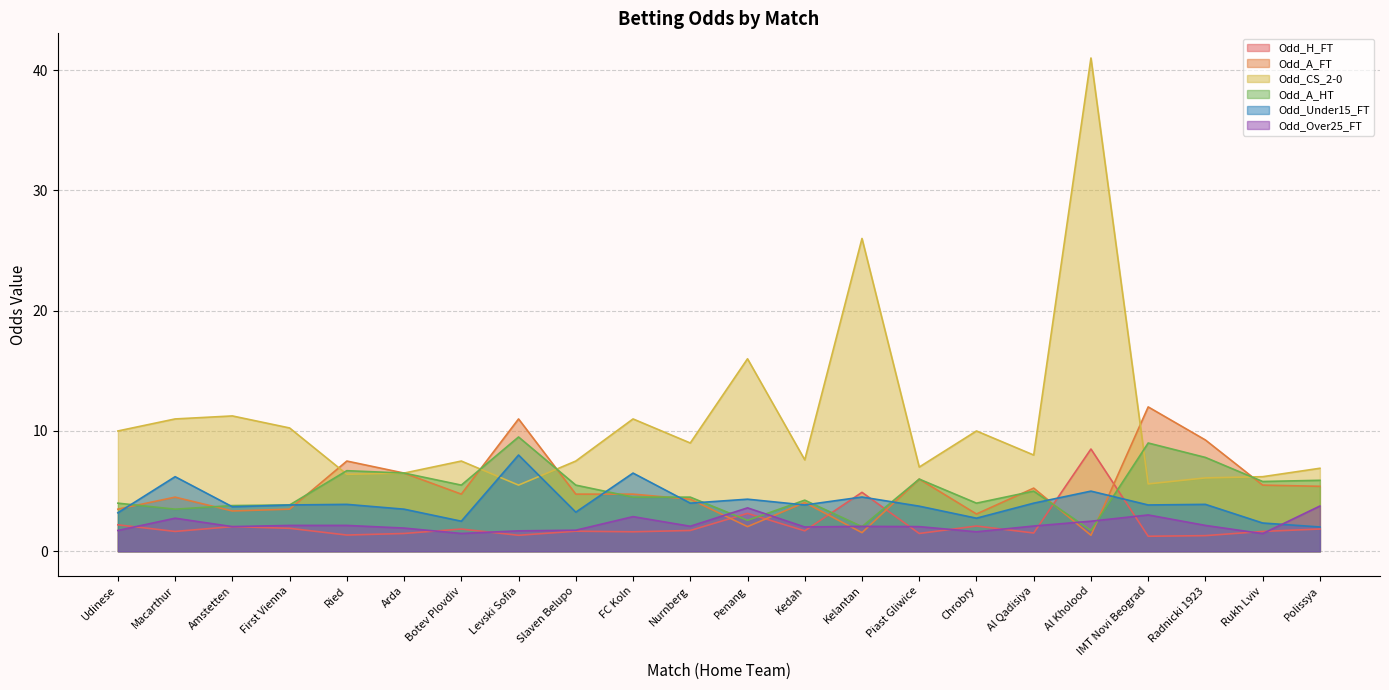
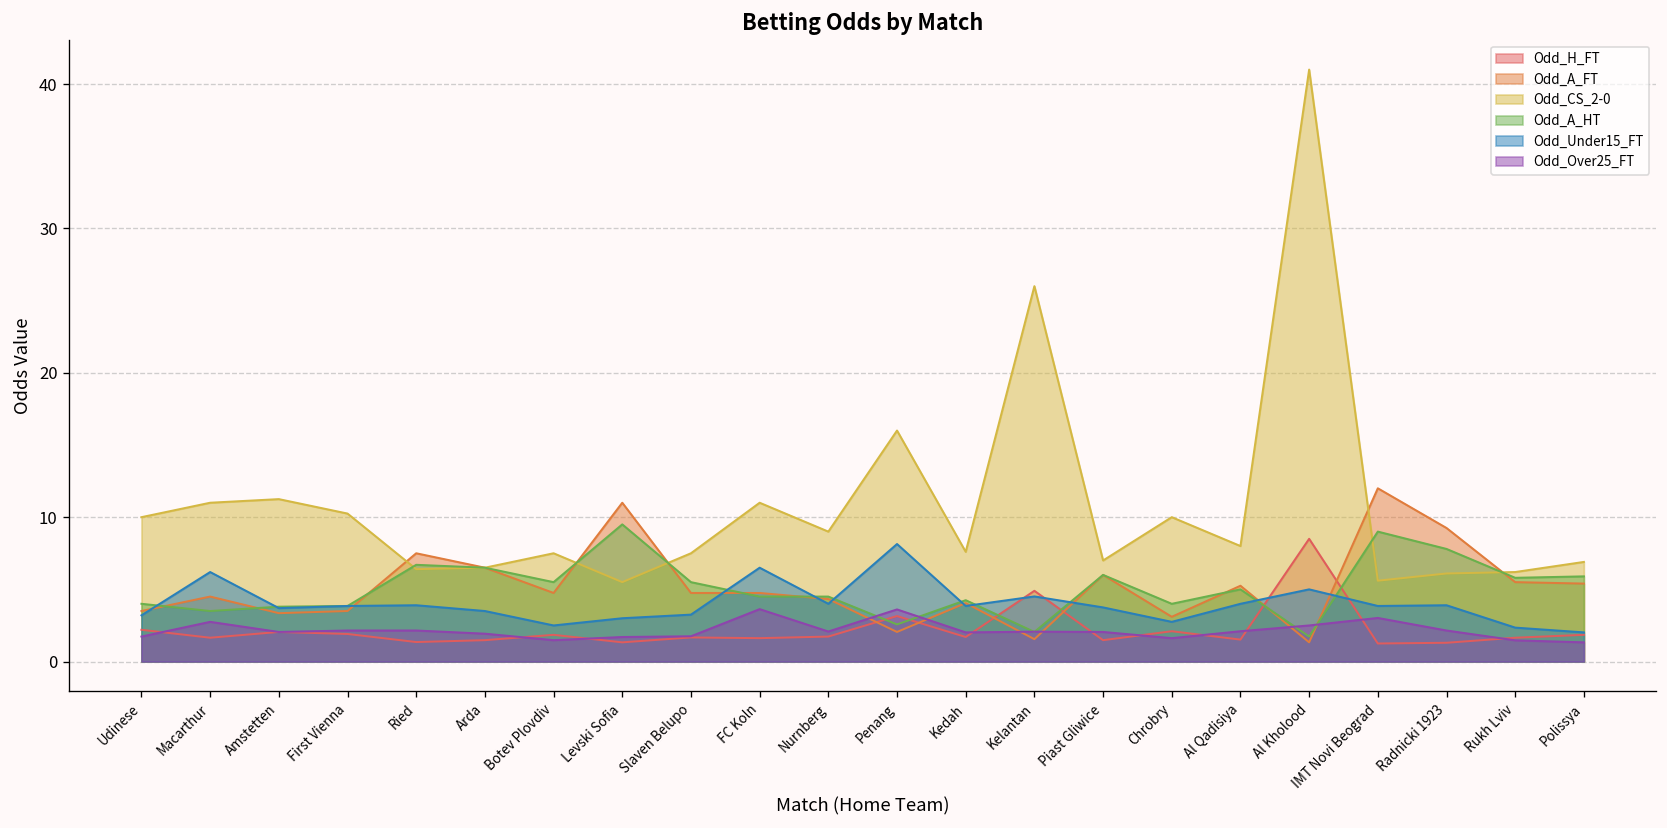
Odd_Under15_FT, Levski Sofia: 8 -> 3
Odd_Over25_FT, FC Koln: 2.9 -> 3.6
Odd_Under15_FT, Penang: 4.3 -> 8.1
Odd_Over25_FT, Polissya: 3.8 -> 1.3
